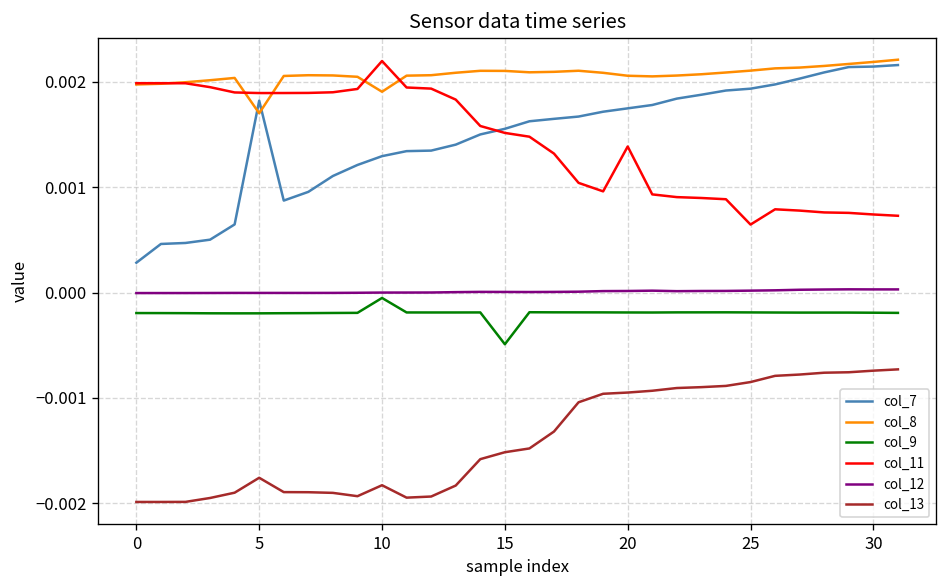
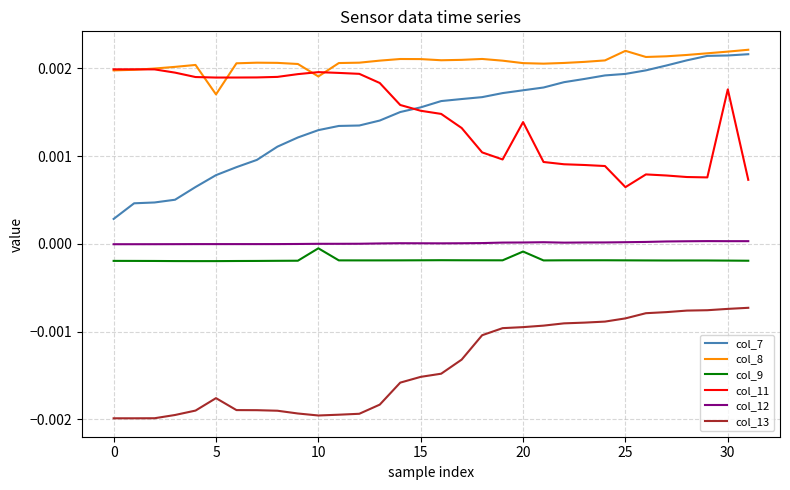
col_7, 5: 0.0018 -> 0.0008
col_11, 10: 0.0022 -> 0.0020
col_13, 10: -0.0018 -> -0.0020
col_9, 15: -0.0005 -> -0.0002
col_9, 20: -0.0002 -> -0.0001
col_8, 25: 0.0021 -> 0.0022
col_11, 30: 0.0007 -> 0.0018
